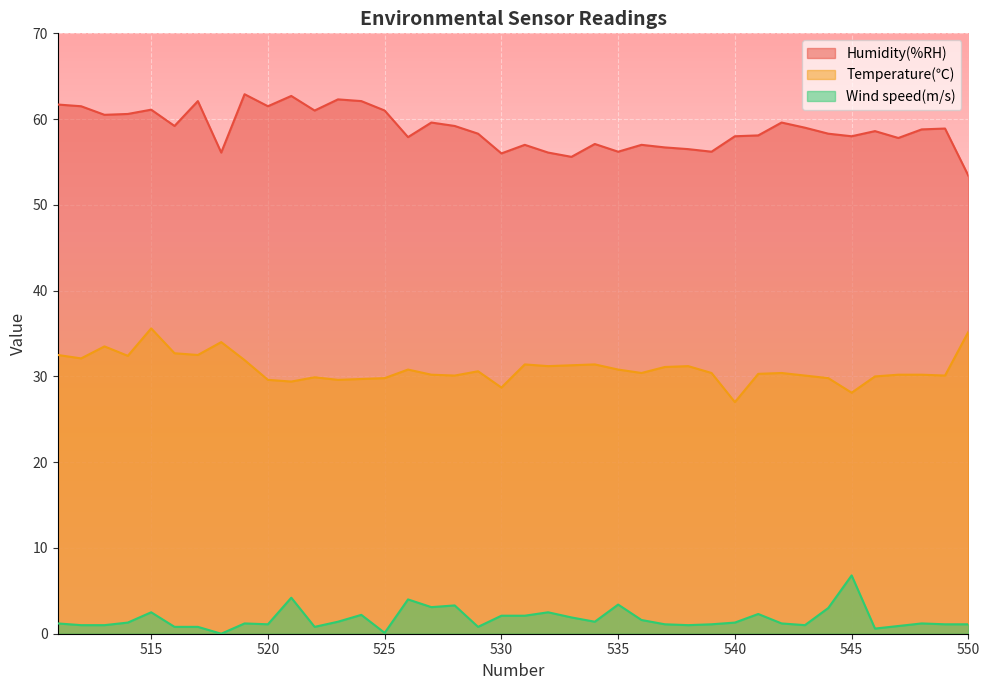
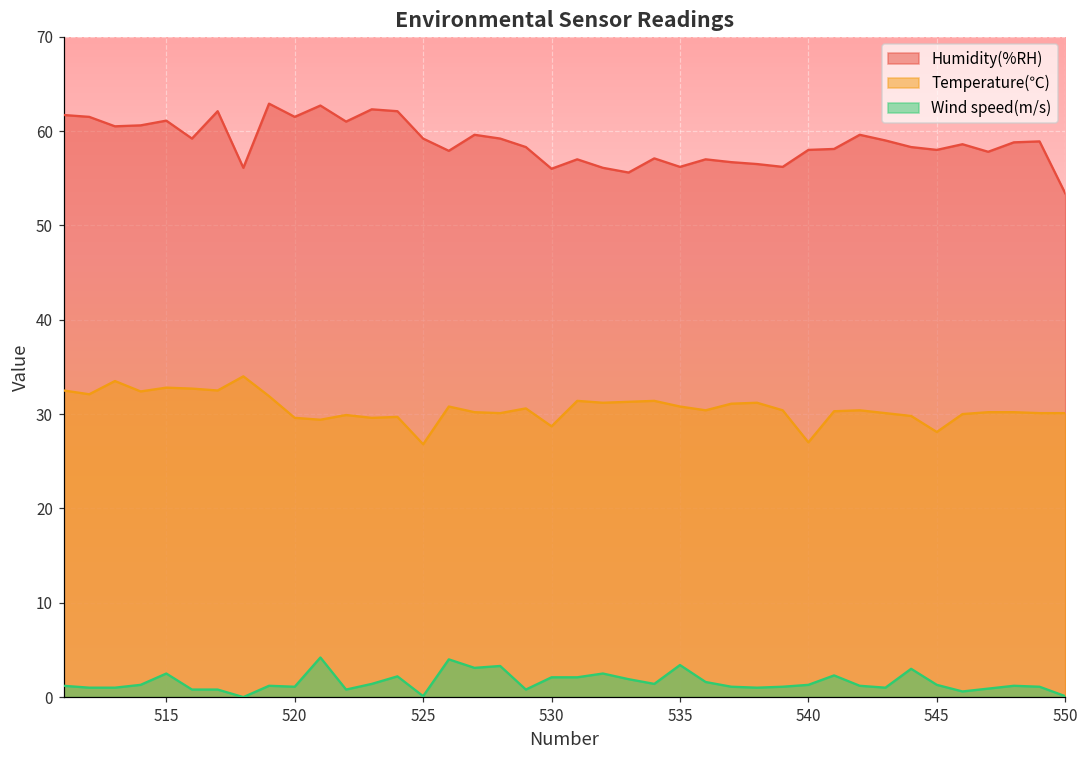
Temperature(℃), 515: 36 -> 33
Humidity(%RH), 525: 61 -> 59
Temperature(℃), 525: 30 -> 27
Wind speed(m/s), 545: 7 -> 1
Temperature(℃), 550: 35 -> 30
Wind speed(m/s), 550: 1 -> 0
